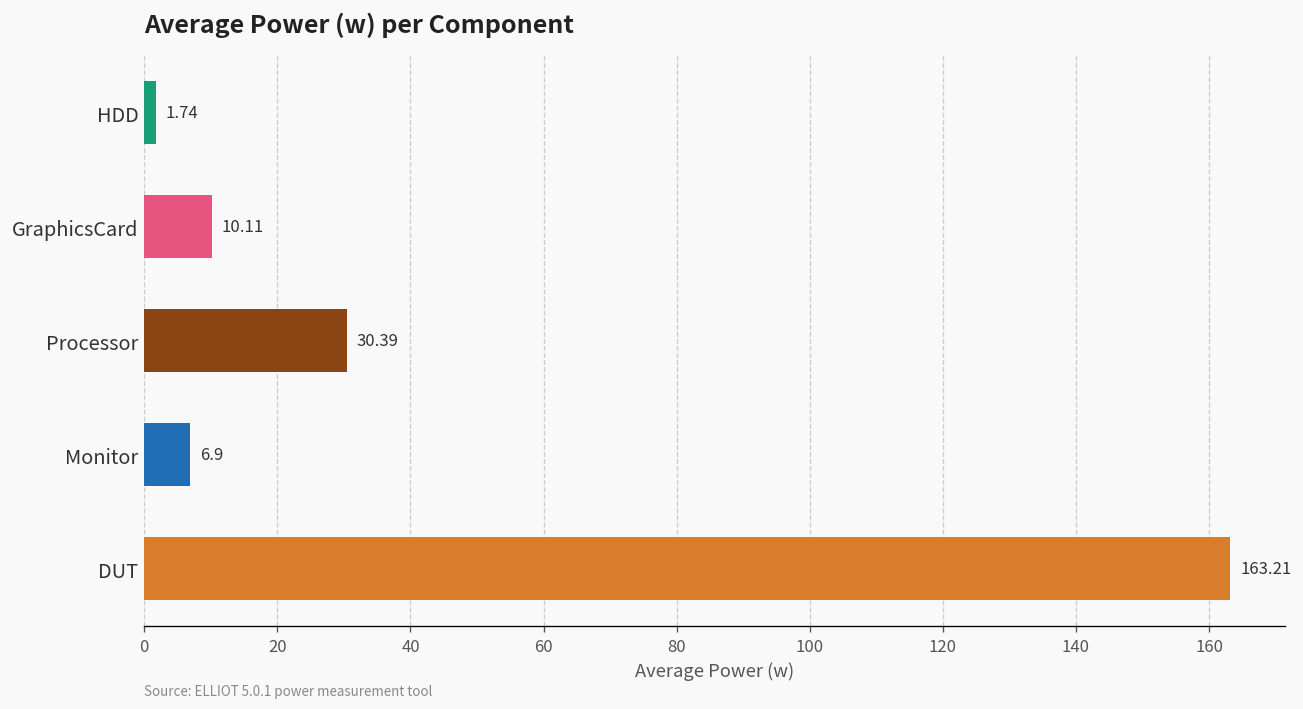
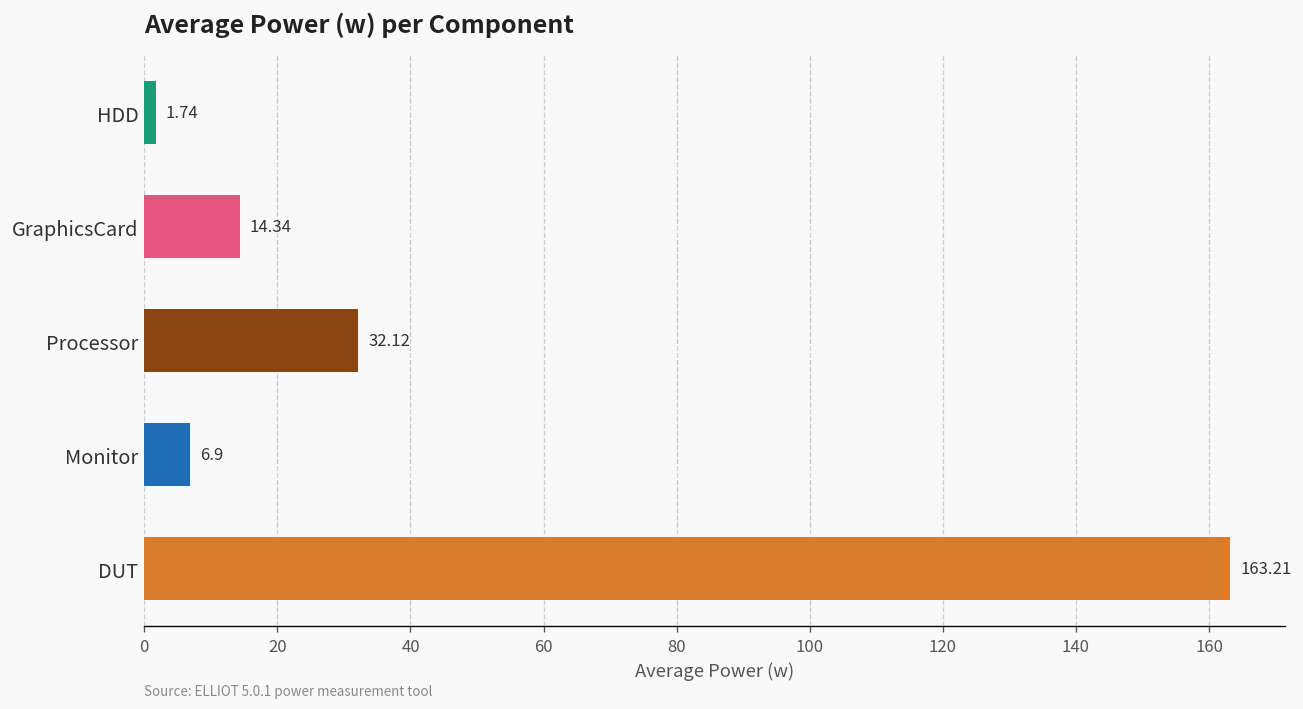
GraphicsCard: 10.11 -> 14.34
Processor: 30.39 -> 32.12
